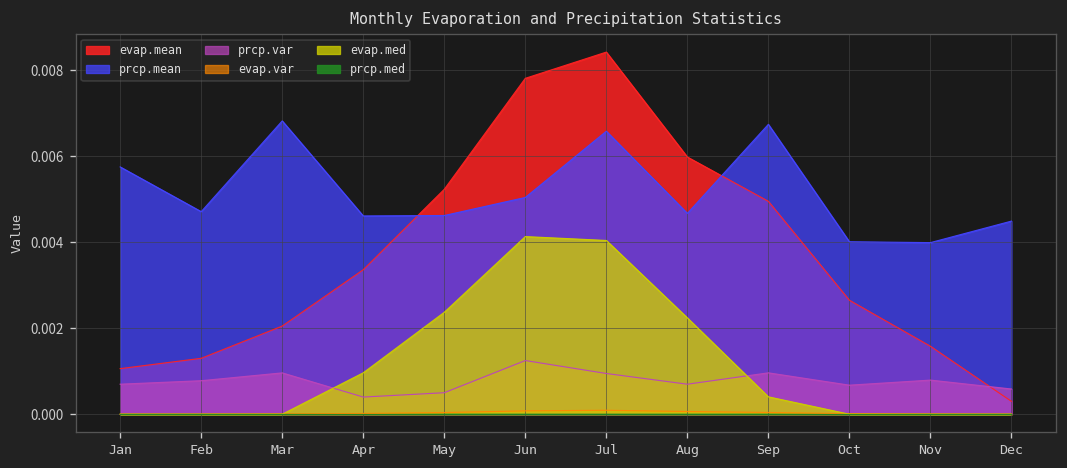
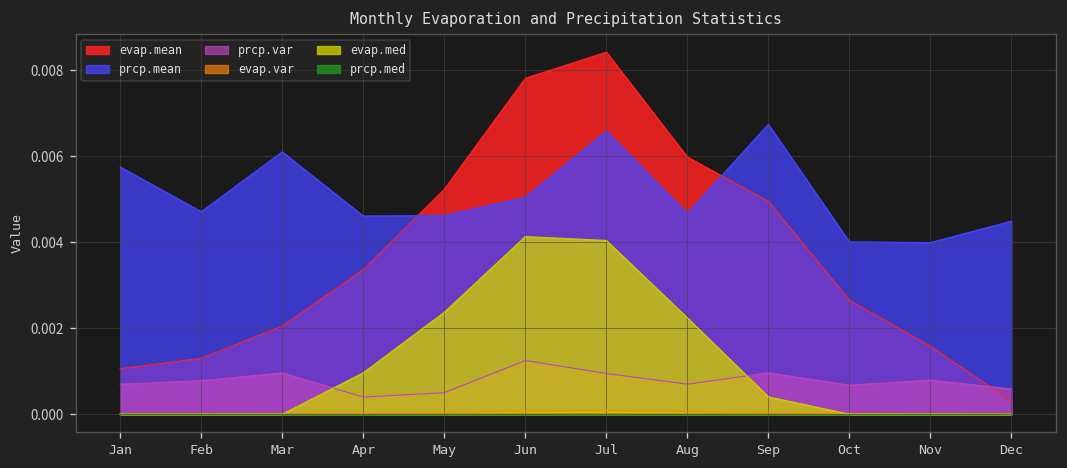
prcp.mean, Mar: 0.0068 -> 0.0061
